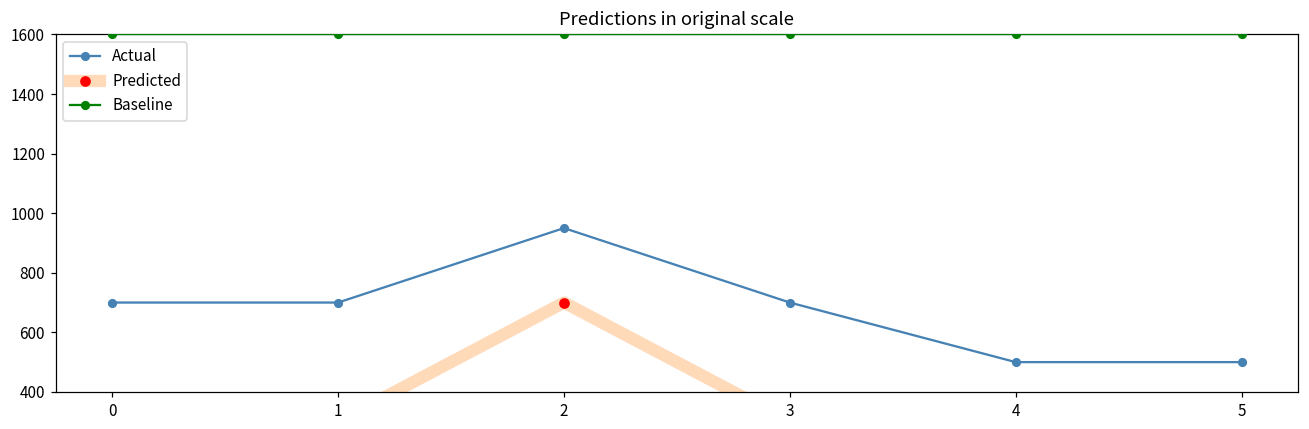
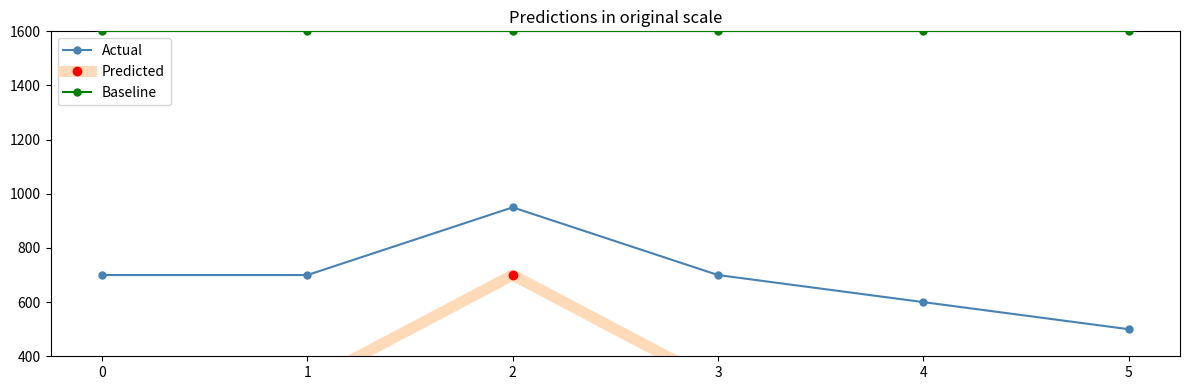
Actual, 4: 500 -> 600
